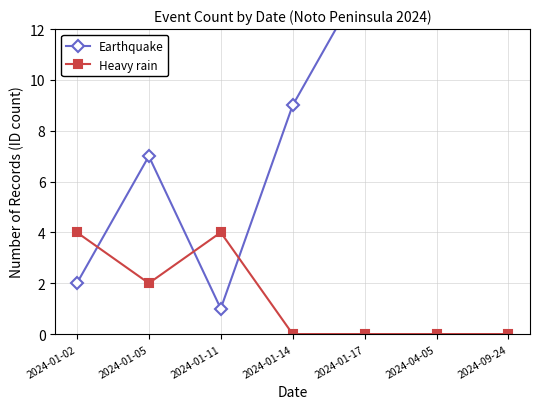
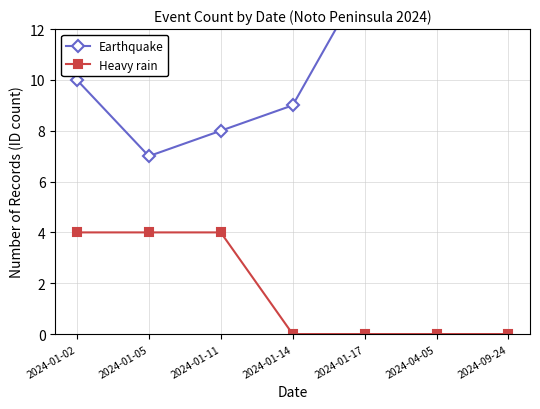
Earthquake, 2024-01-02: 2 -> 10
Heavy rain, 2024-01-05: 2 -> 4
Earthquake, 2024-01-11: 1 -> 8
